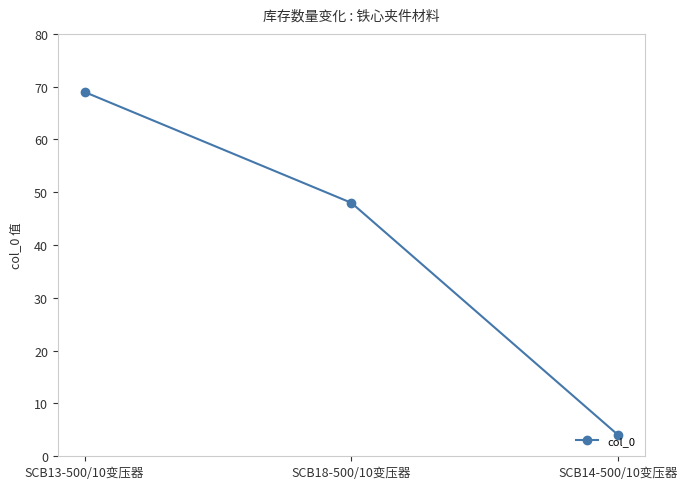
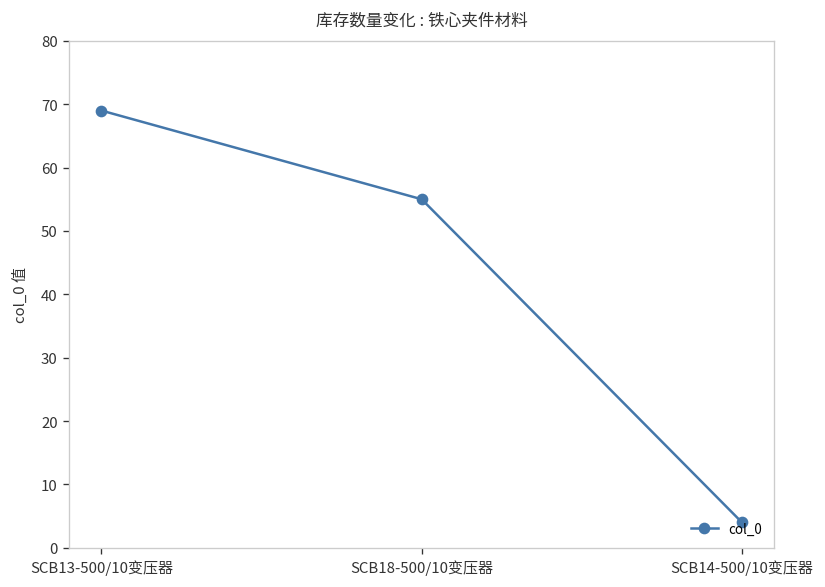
SCB18-500/10变压器: 48 -> 55
